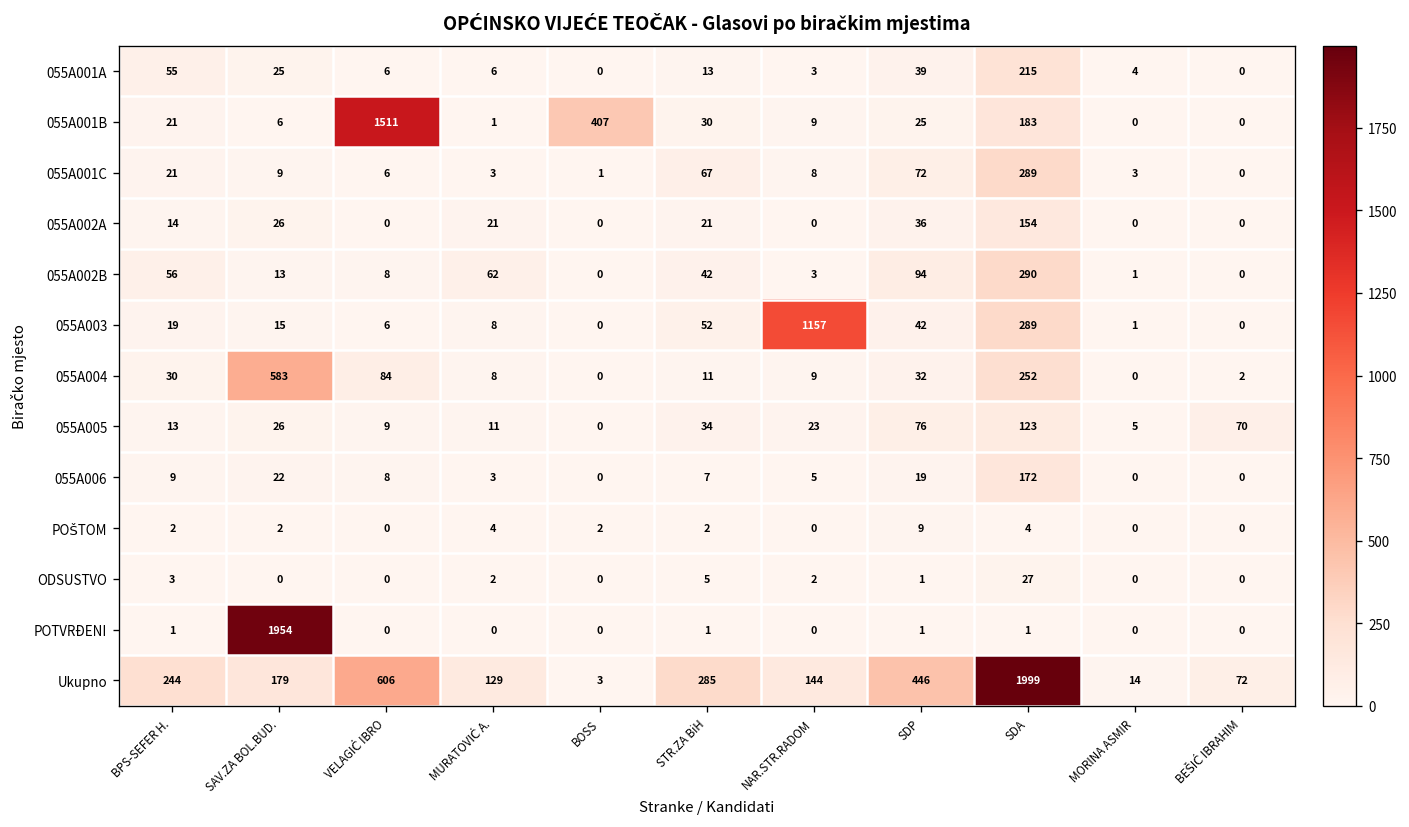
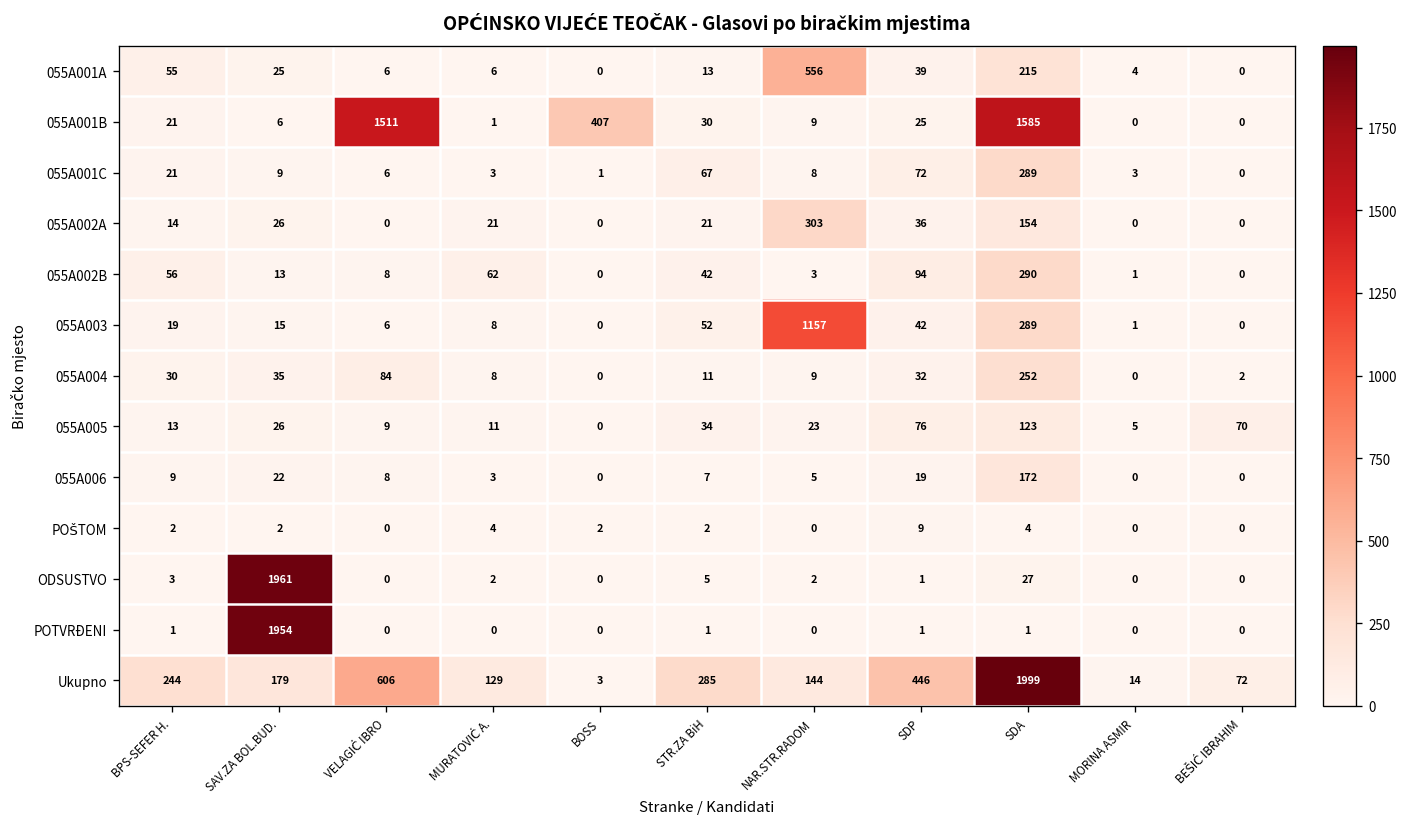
055A001A, NAR.STR.RADOM: 3 -> 556
055A001B, SDA: 183 -> 1585
055A002A, NAR.STR.RADOM: 0 -> 303
055A004, SAV.ZA BOL.BUD.: 583 -> 35
ODSUSTVO, SAV.ZA BOL.BUD.: 0 -> 1961
